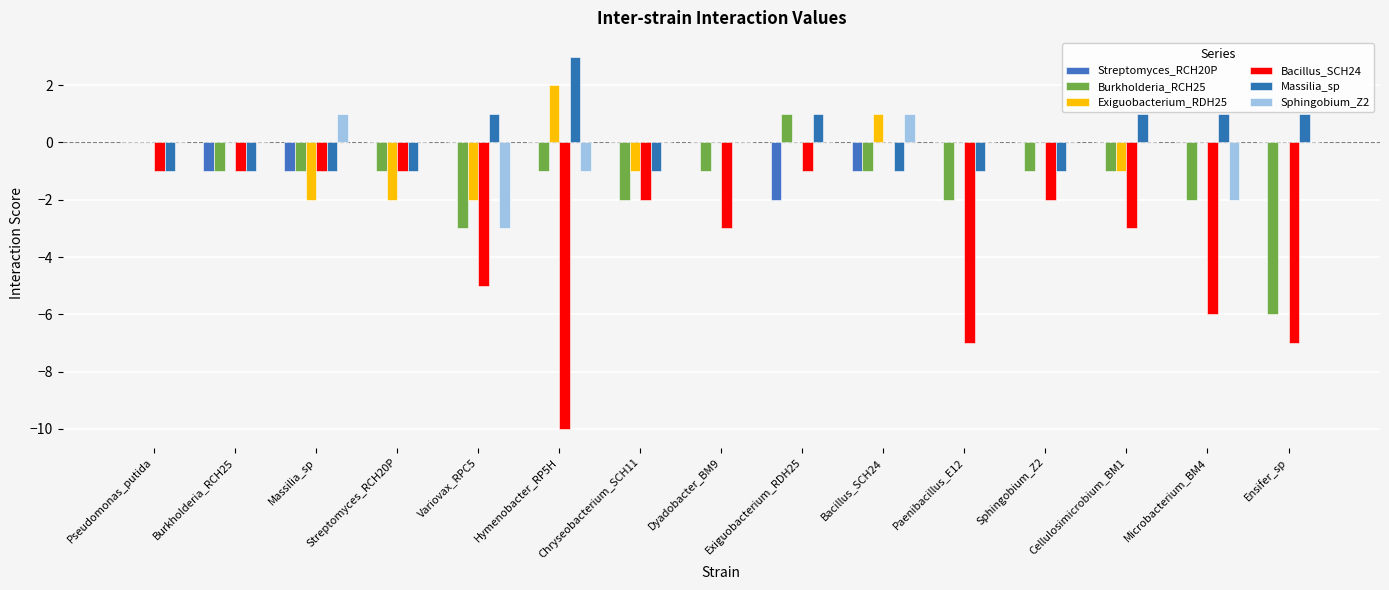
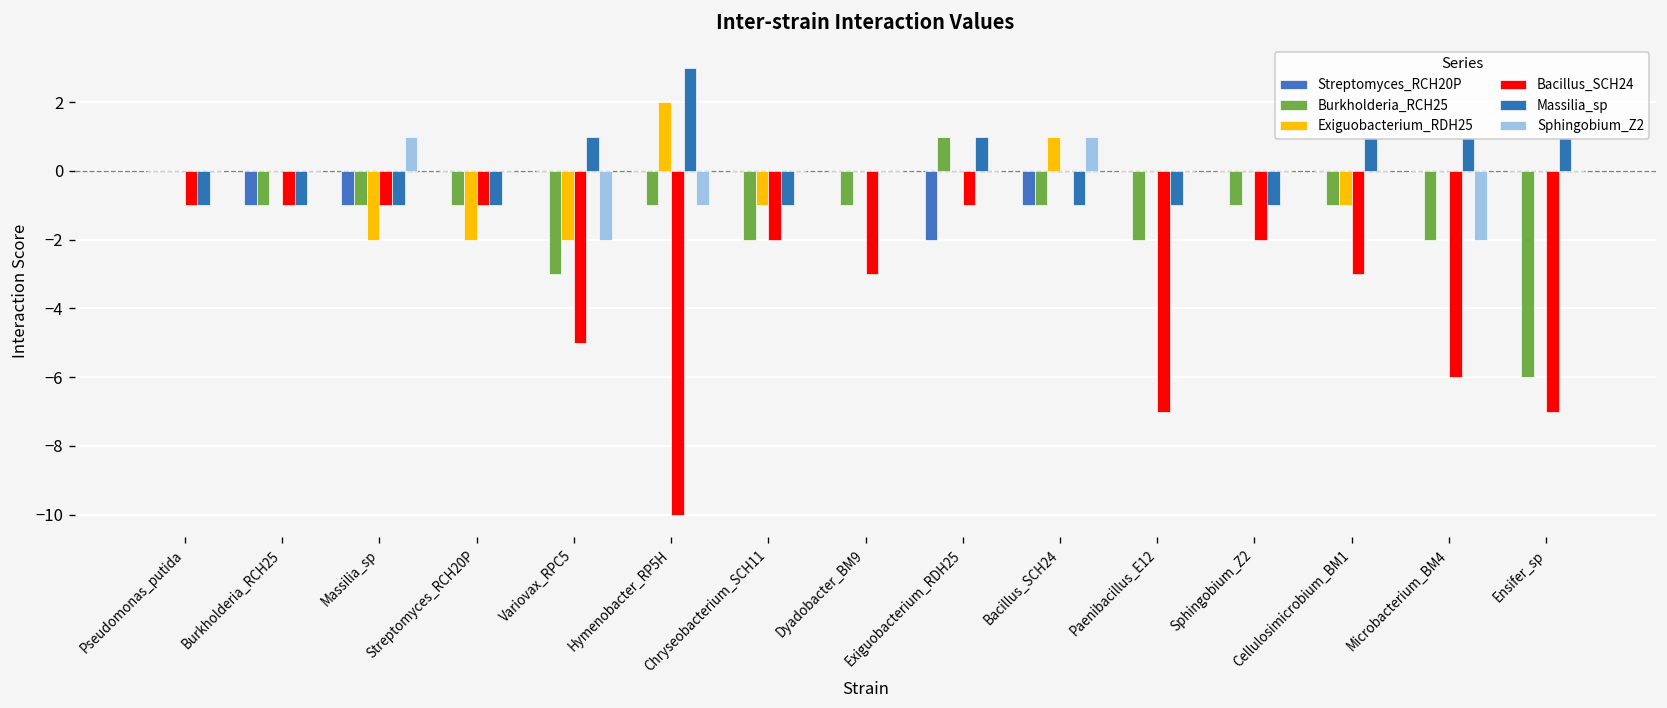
Sphingobium_Z2, Variovax_RPC5: -3 -> -2
